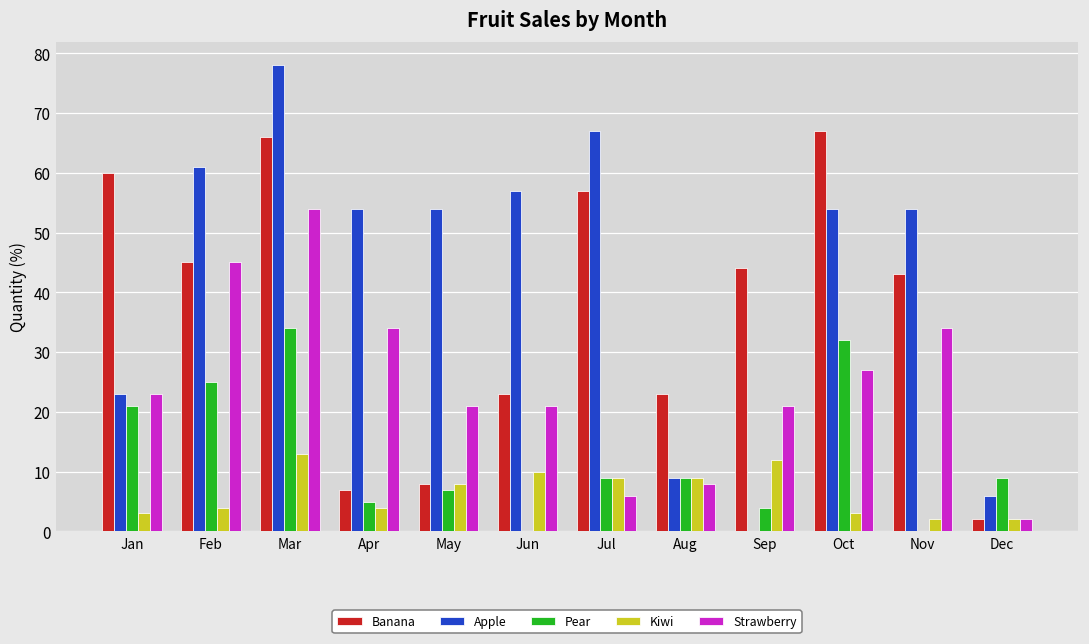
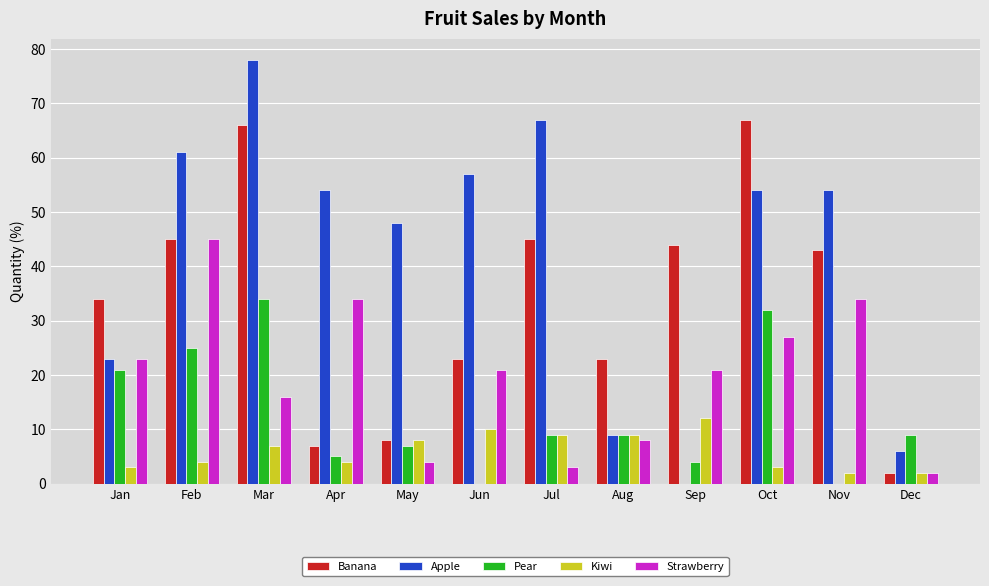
Banana, Jan: 60 -> 34
Kiwi, Mar: 13 -> 7
Strawberry, Mar: 54 -> 16
Apple, May: 54 -> 48
Strawberry, May: 21 -> 4
Banana, Jul: 57 -> 45
Strawberry, Jul: 6 -> 3
